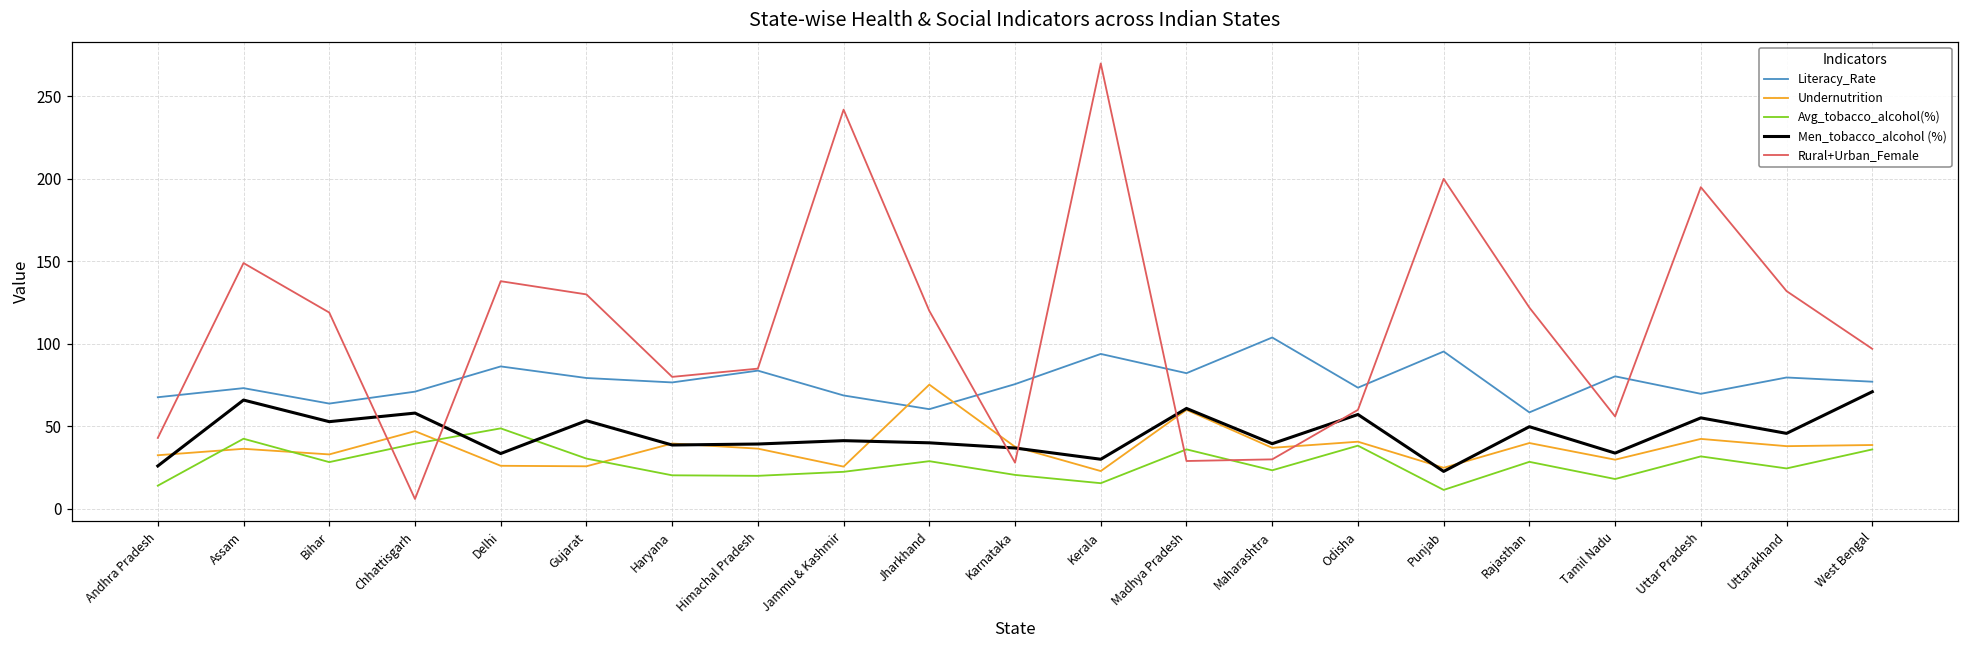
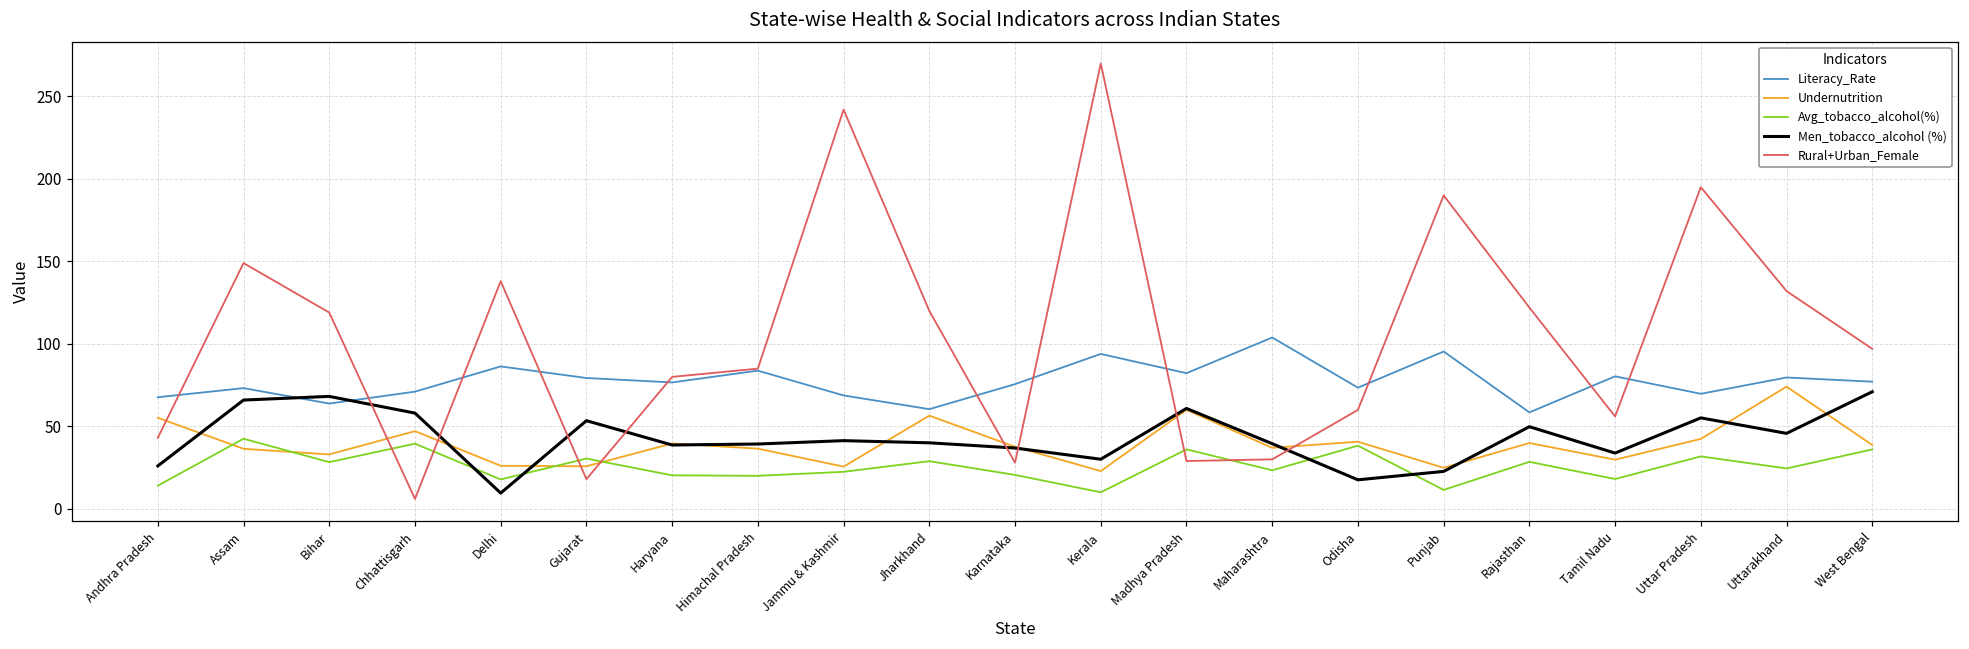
Undernutrition, Andhra Pradesh: 33 -> 55
Men_tobacco_alcohol (%), Bihar: 53 -> 68
Avg_tobacco_alcohol(%), Delhi: 49 -> 18
Men_tobacco_alcohol (%), Delhi: 34 -> 10
Rural+Urban_Female, Gujarat: 130 -> 18
Undernutrition, Jharkhand: 75 -> 57
Avg_tobacco_alcohol(%), Kerala: 16 -> 10
Men_tobacco_alcohol (%), Odisha: 57 -> 18
Rural+Urban_Female, Punjab: 200 -> 190
Undernutrition, Uttarakhand: 38 -> 74
